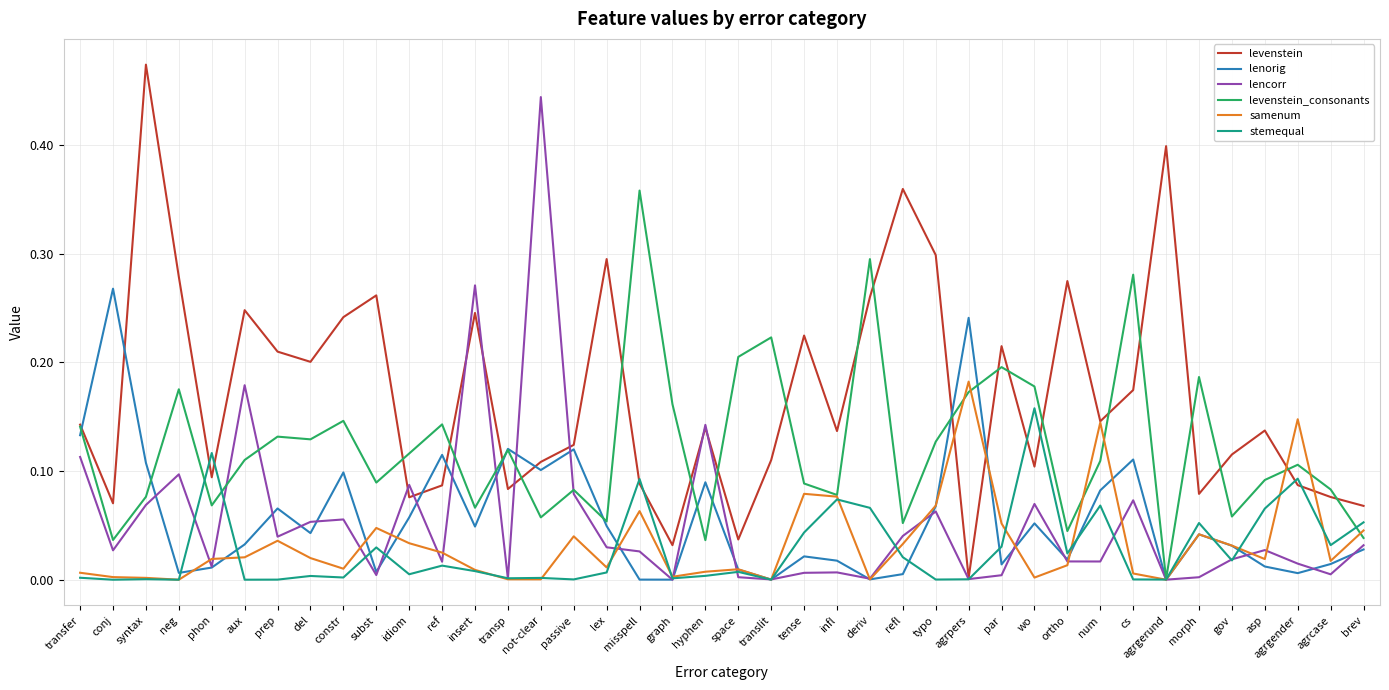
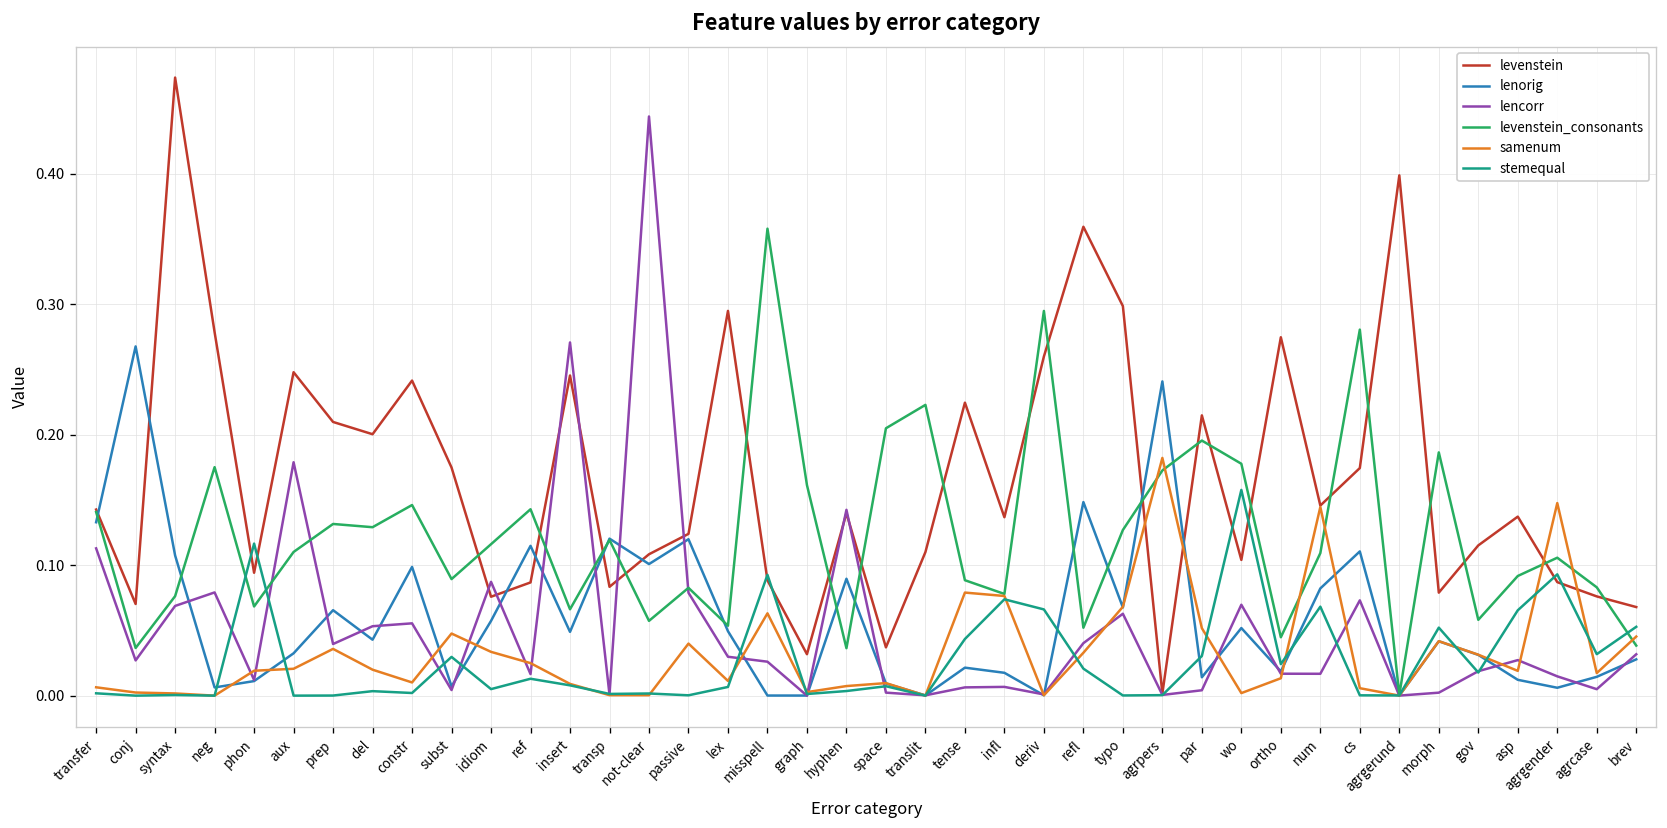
lencorr, neg: 0.097 -> 0.079
levenstein, subst: 0.262 -> 0.175
lenorig, refl: 0.005 -> 0.148
